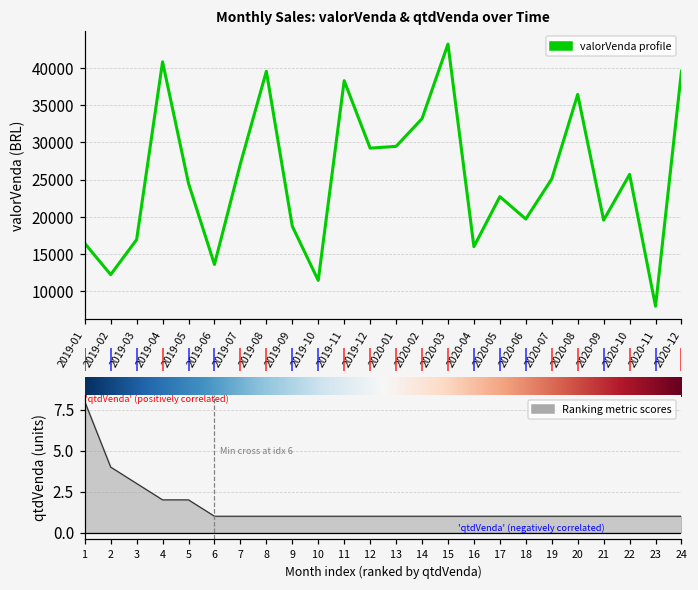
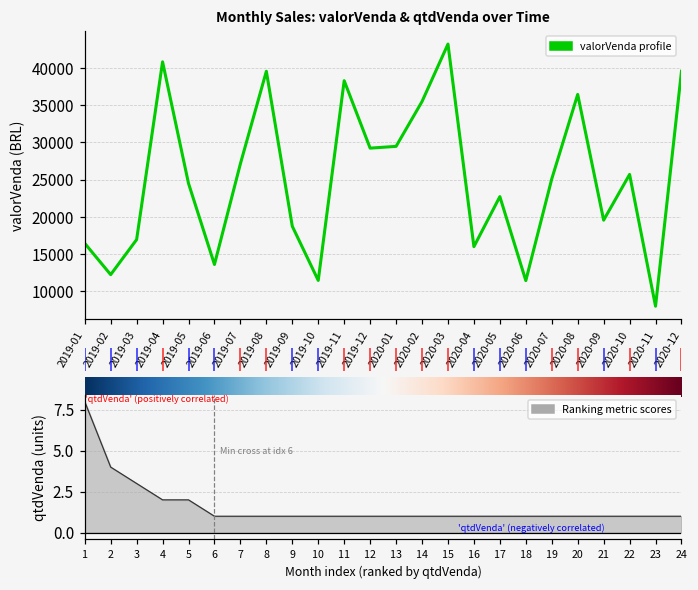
Monthly Sales: valorVenda & qtdVenda over Time, 2020-02: 33000 -> 35000
Monthly Sales: valorVenda & qtdVenda over Time, 2020-06: 20000 -> 11000
